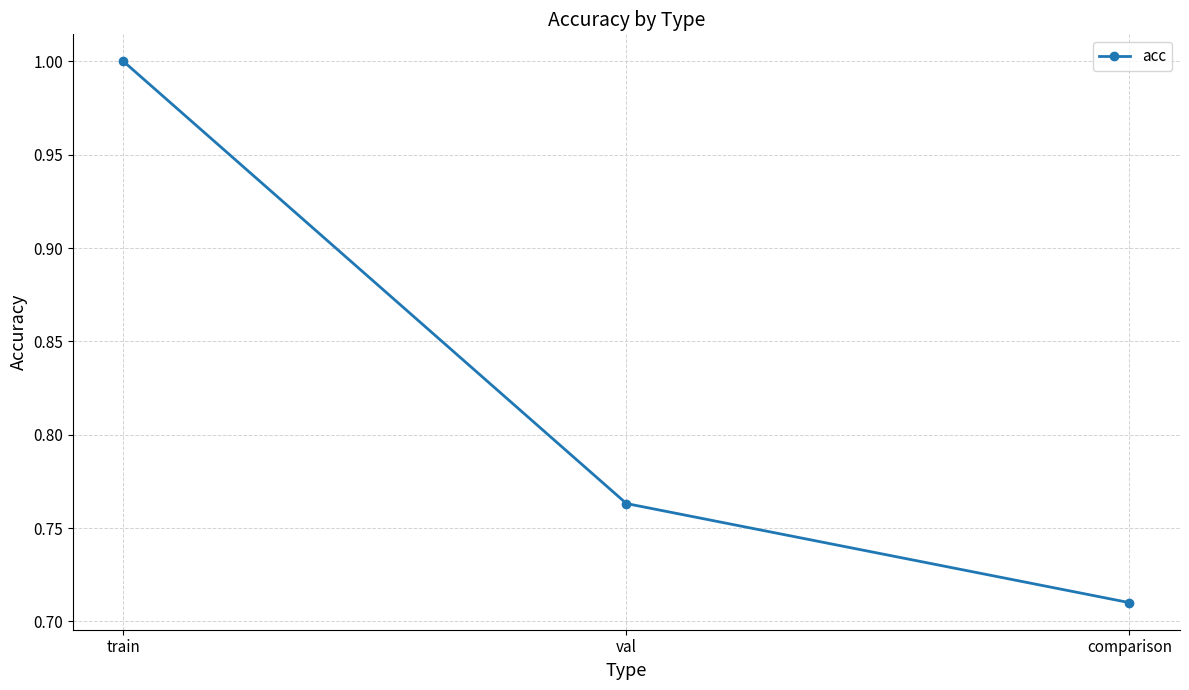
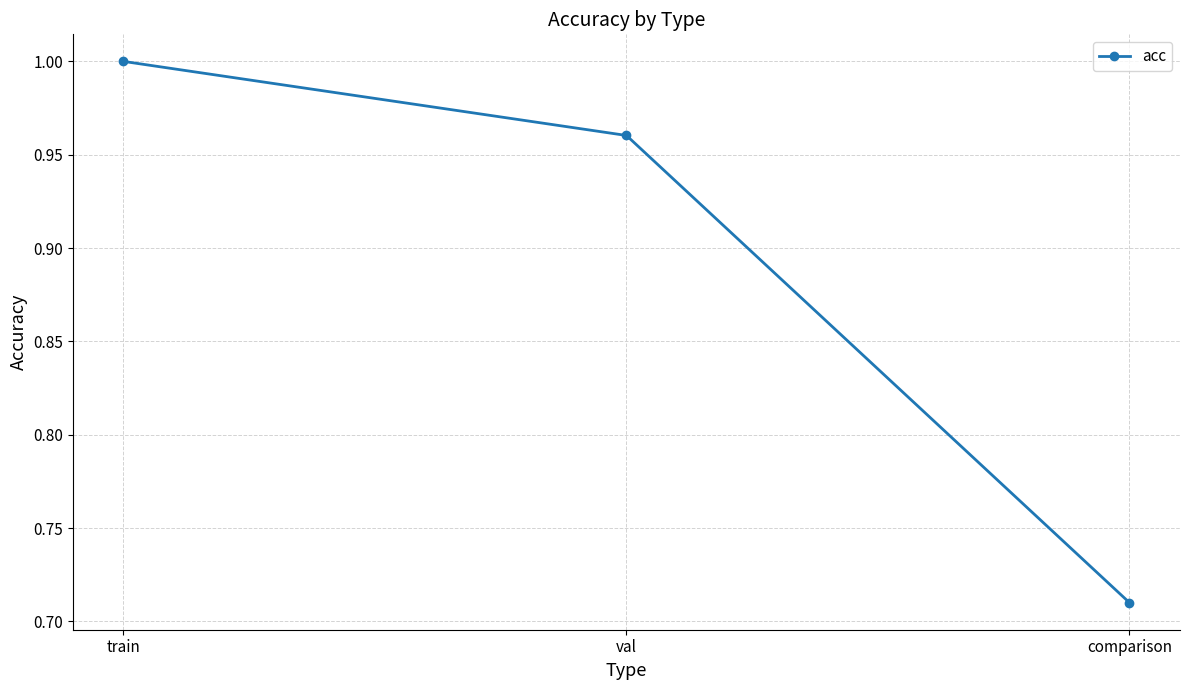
val: 0.763 -> 0.960
